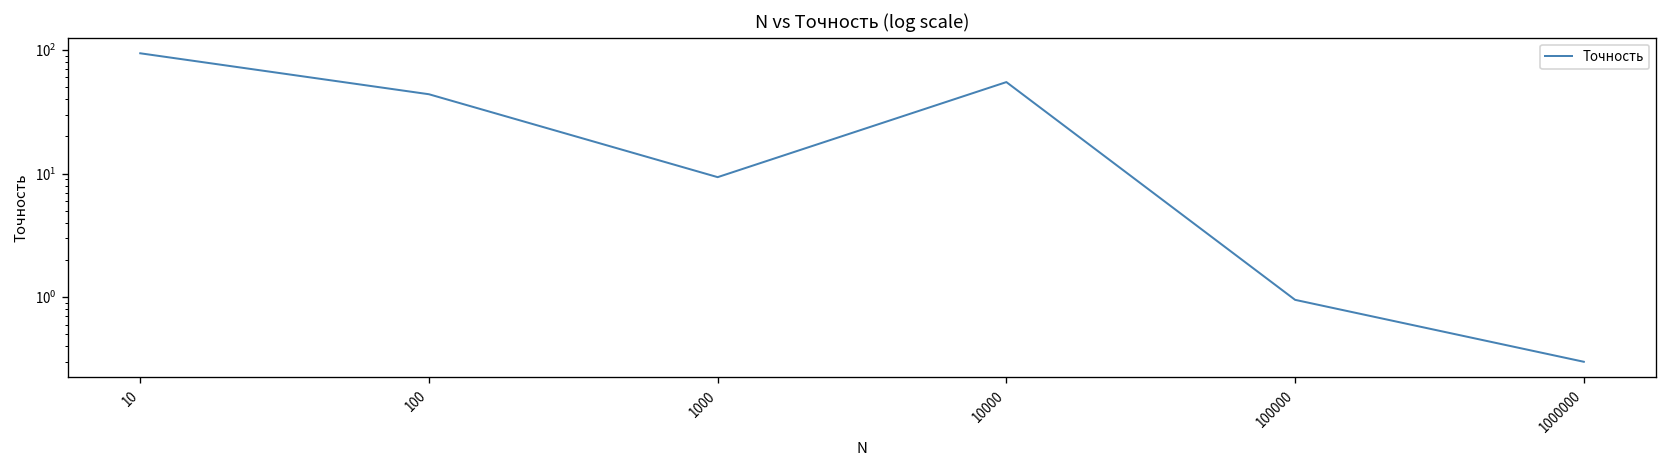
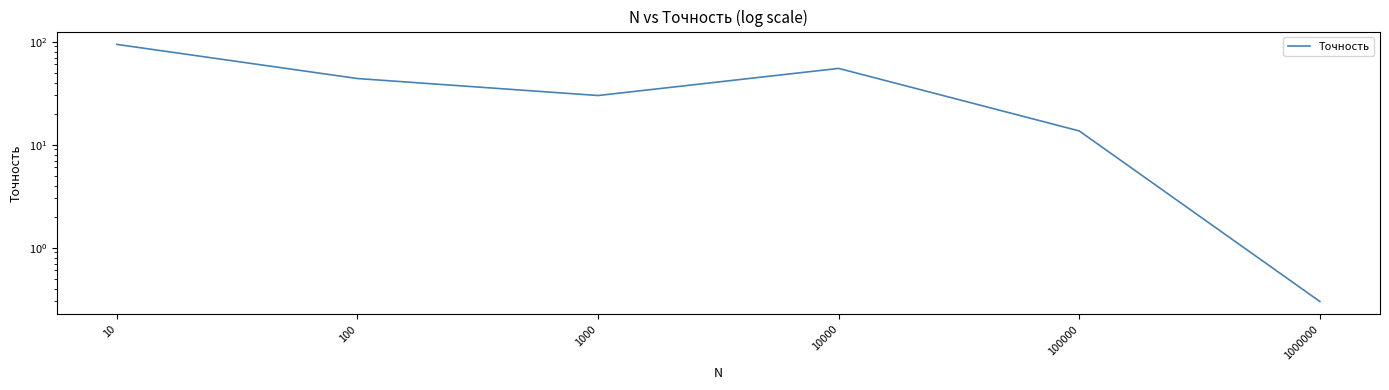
1000: 9 -> 30
100000: 1.0 -> 14
